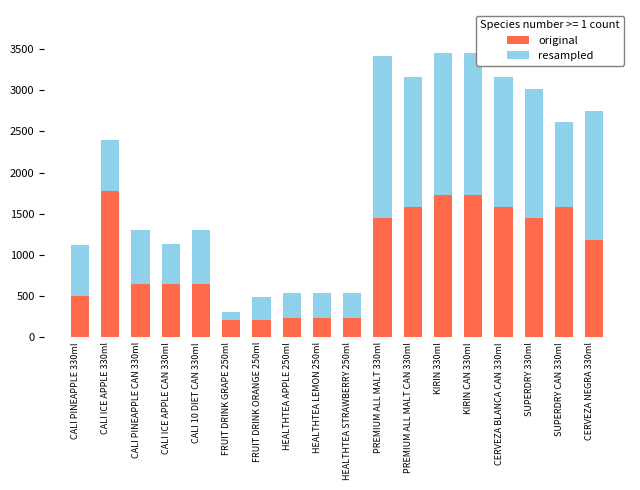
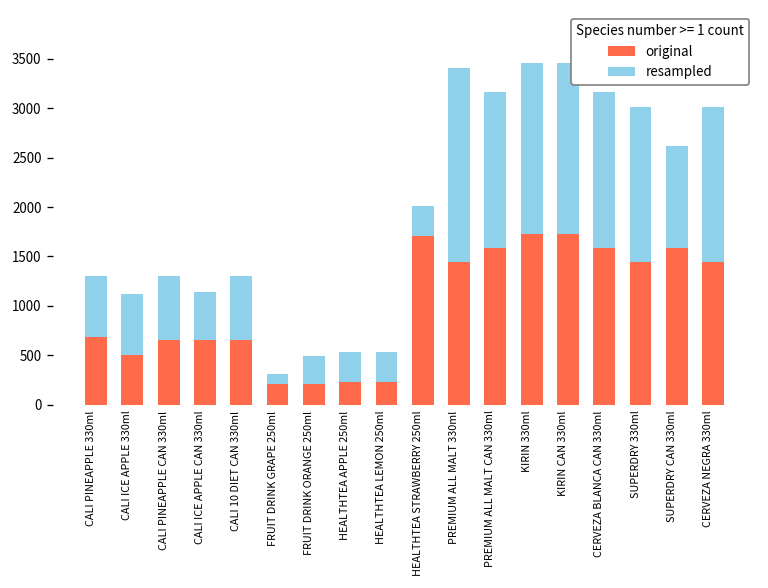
original, CALI PINEAPPLE 330ml: 500 -> 700
original, CALI ICE APPLE 330ml: 1800 -> 500
original, HEALTHTEA STRAWBERRY 250ml: 200 -> 1700
original, CERVEZA NEGRA 330ml: 1200 -> 1400
